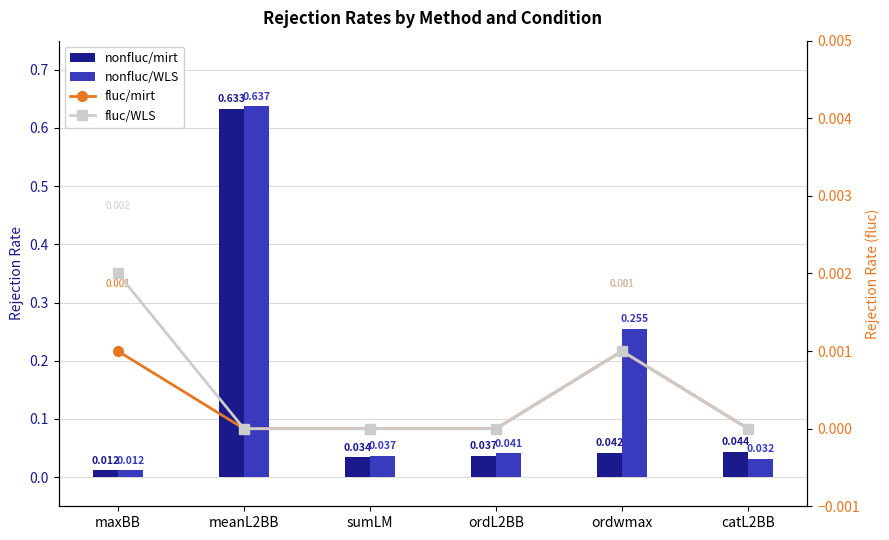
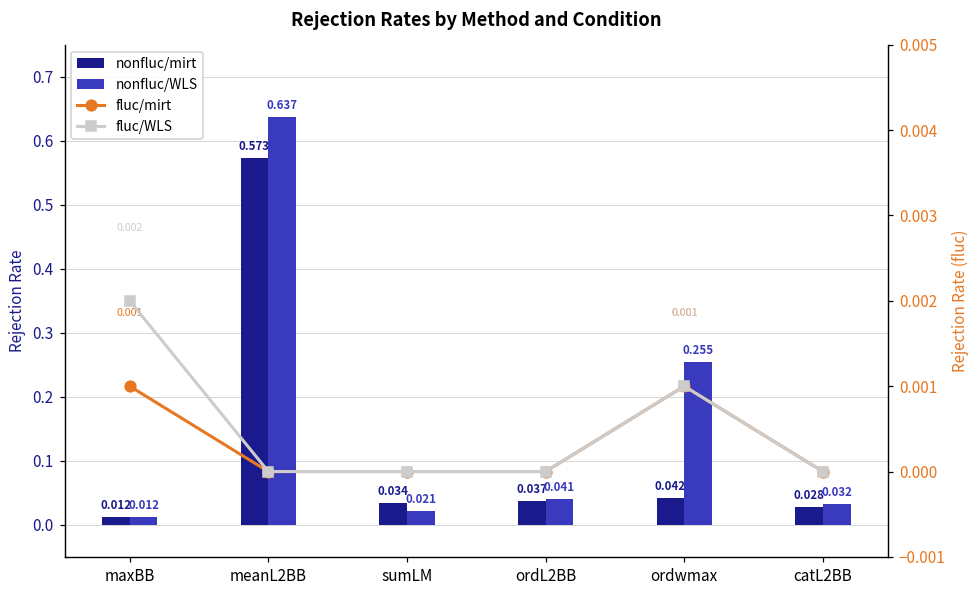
nonfluc/mirt, meanL2BB: 0.633 -> 0.573
nonfluc/WLS, sumLM: 0.037 -> 0.021
nonfluc/mirt, catL2BB: 0.044 -> 0.028
